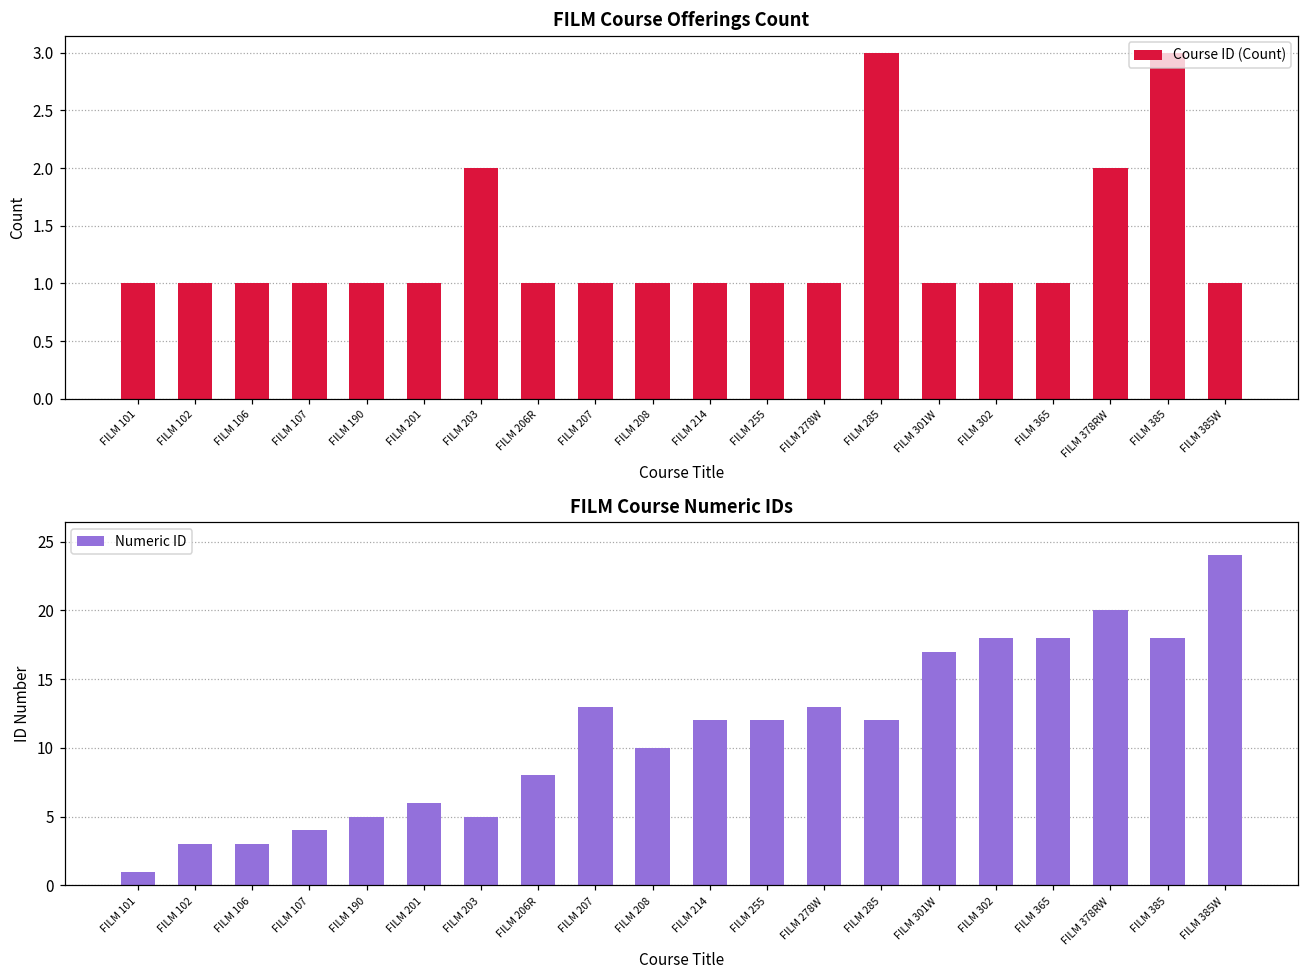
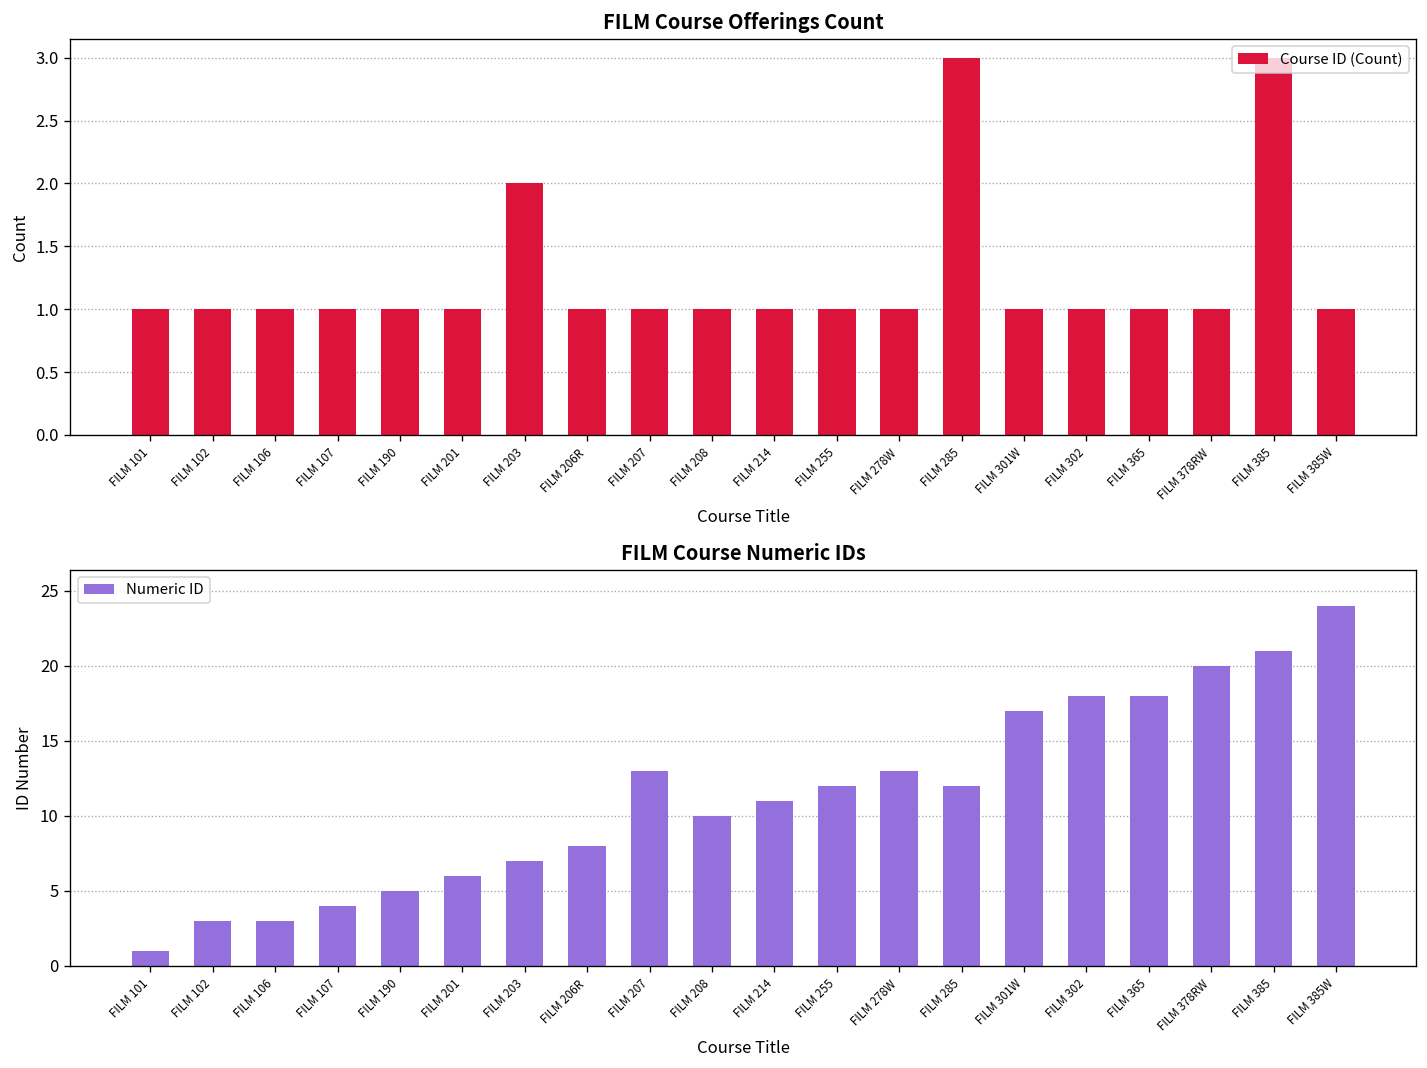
FILM Course Offerings Count, FILM 378RW: 2 -> 1
FILM Course Numeric IDs, FILM 203: 5 -> 7
FILM Course Numeric IDs, FILM 214: 12 -> 11
FILM Course Numeric IDs, FILM 385: 18 -> 21
